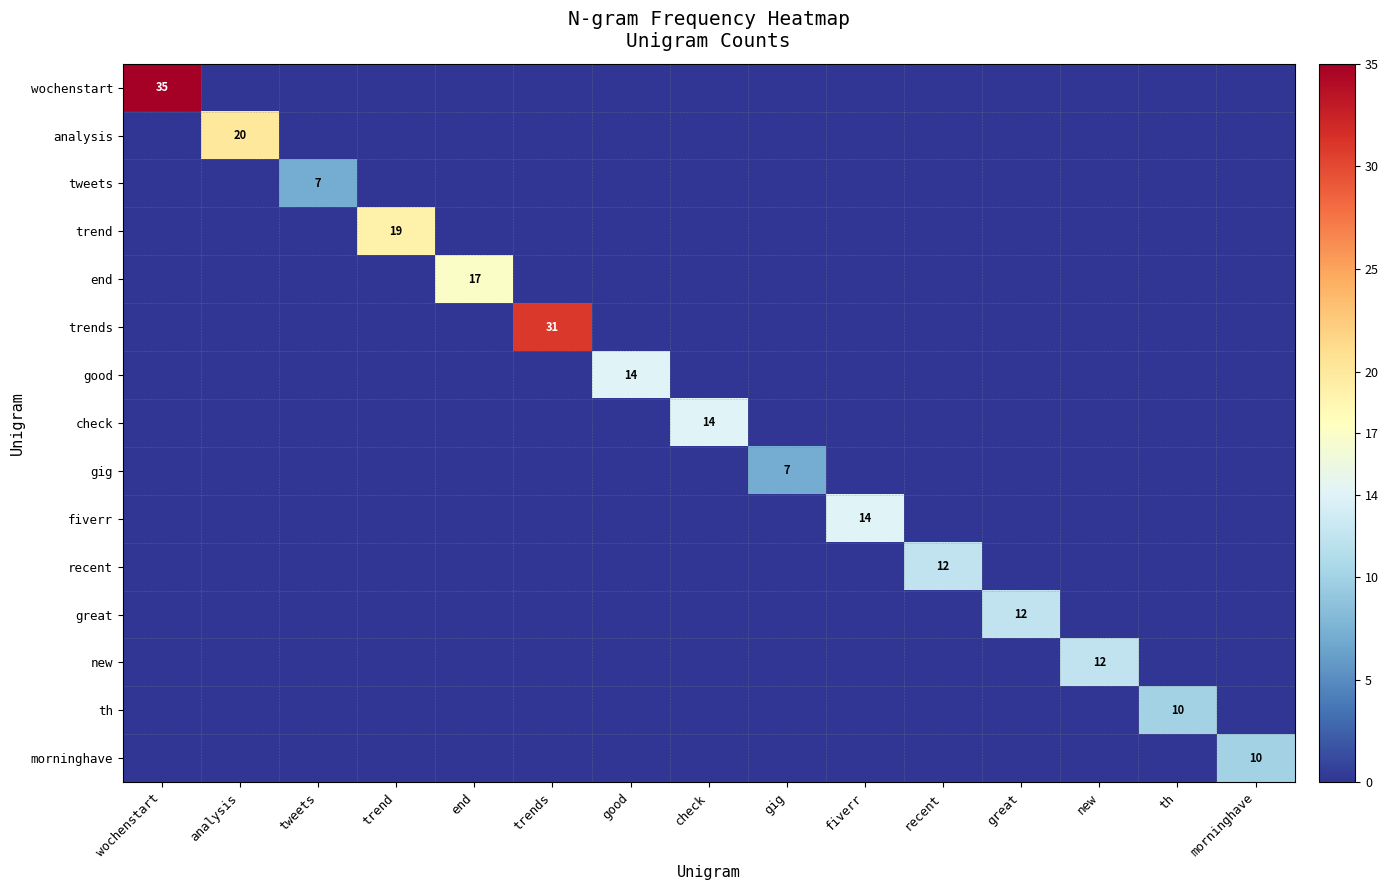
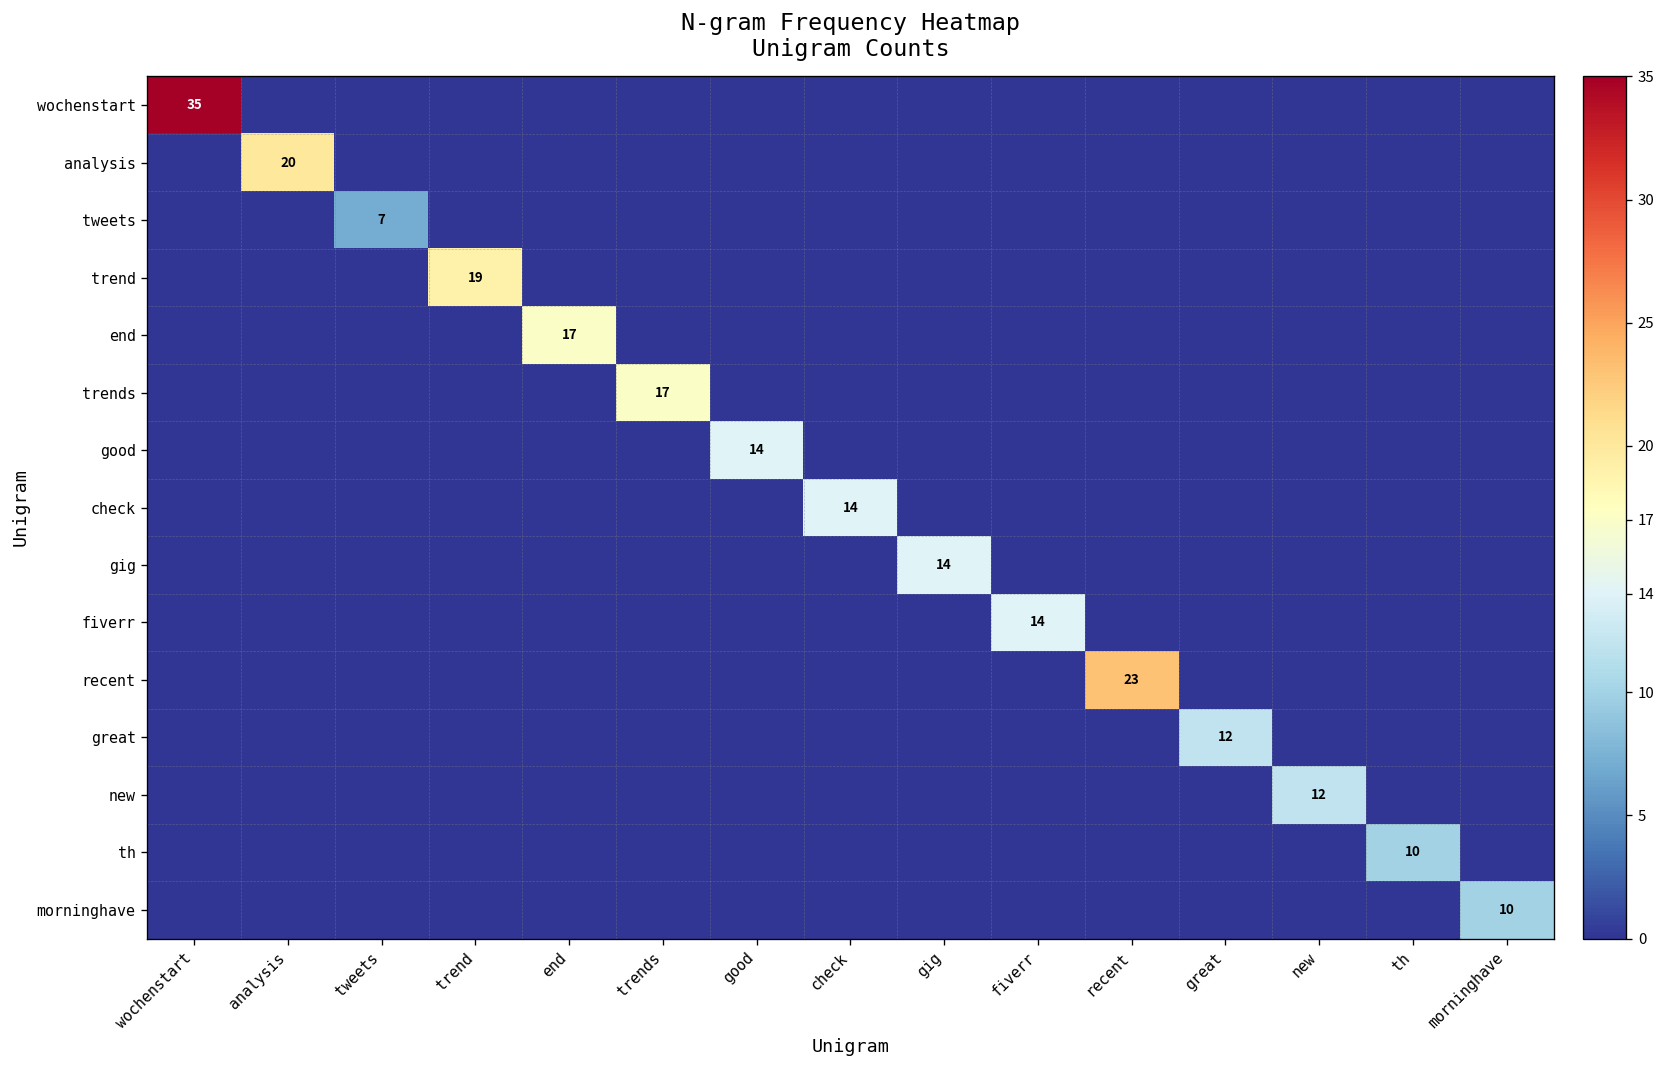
trends, trends: 31 -> 17
gig, gig: 7 -> 14
recent, recent: 12 -> 23
